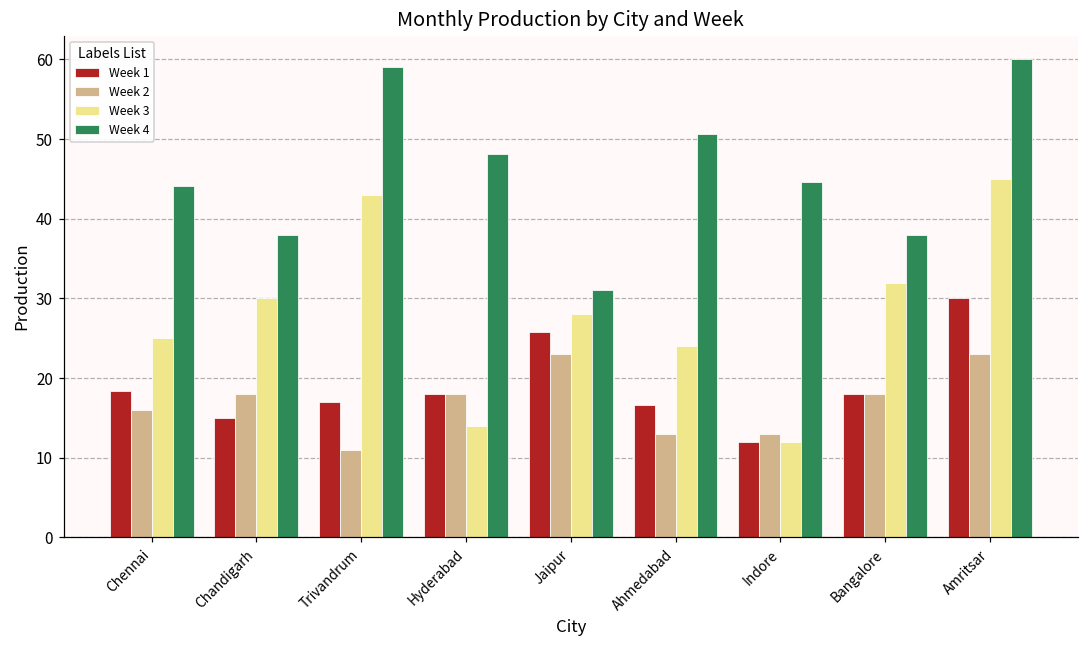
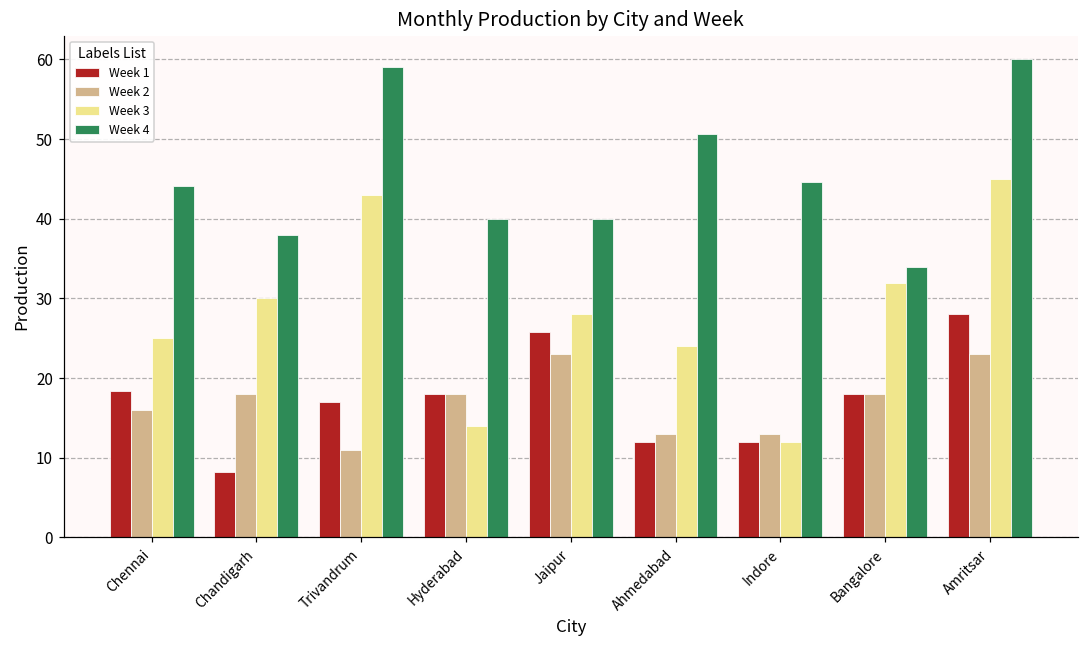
Week 1, Chandigarh: 15 -> 8
Week 4, Hyderabad: 48 -> 40
Week 4, Jaipur: 31 -> 40
Week 1, Ahmedabad: 17 -> 12
Week 4, Bangalore: 38 -> 34
Week 1, Amritsar: 30 -> 28
